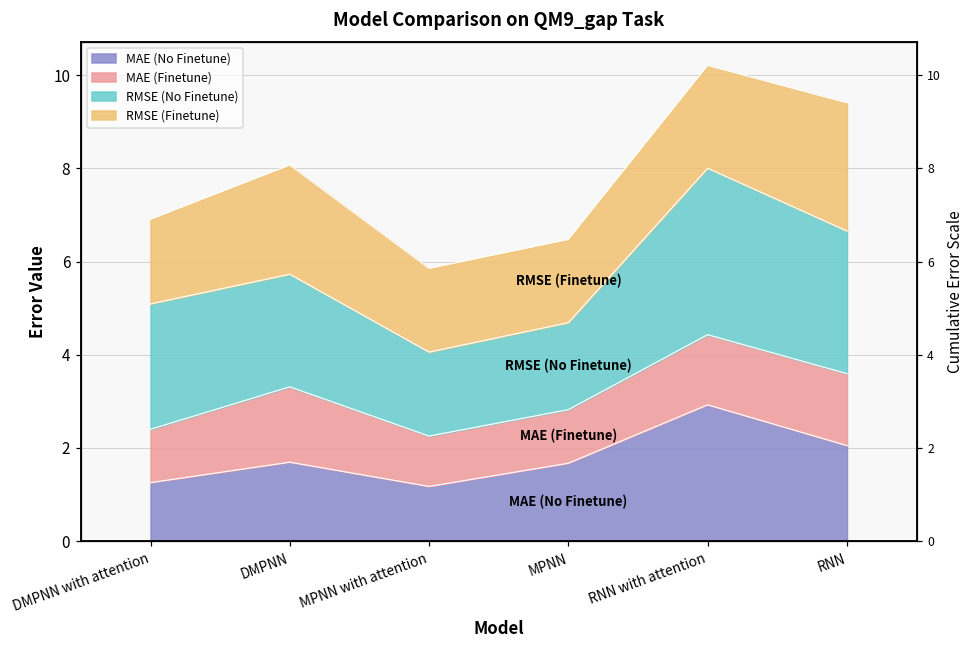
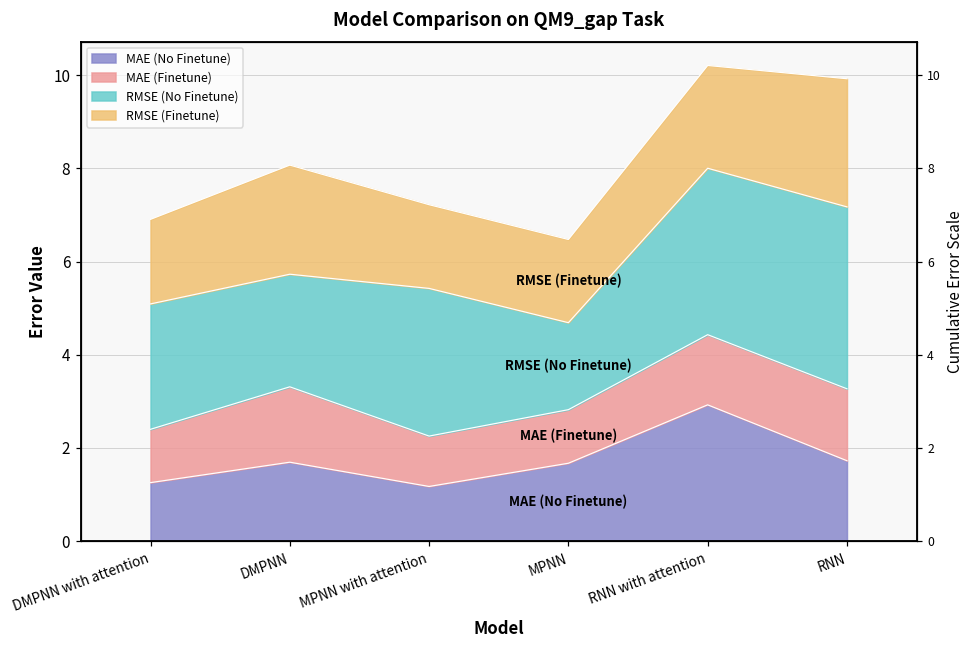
RMSE (No Finetune), MPNN with attention: 1.8 -> 3.2
MAE (No Finetune), RNN: 2.1 -> 1.7
RMSE (No Finetune), RNN: 3.1 -> 3.9
